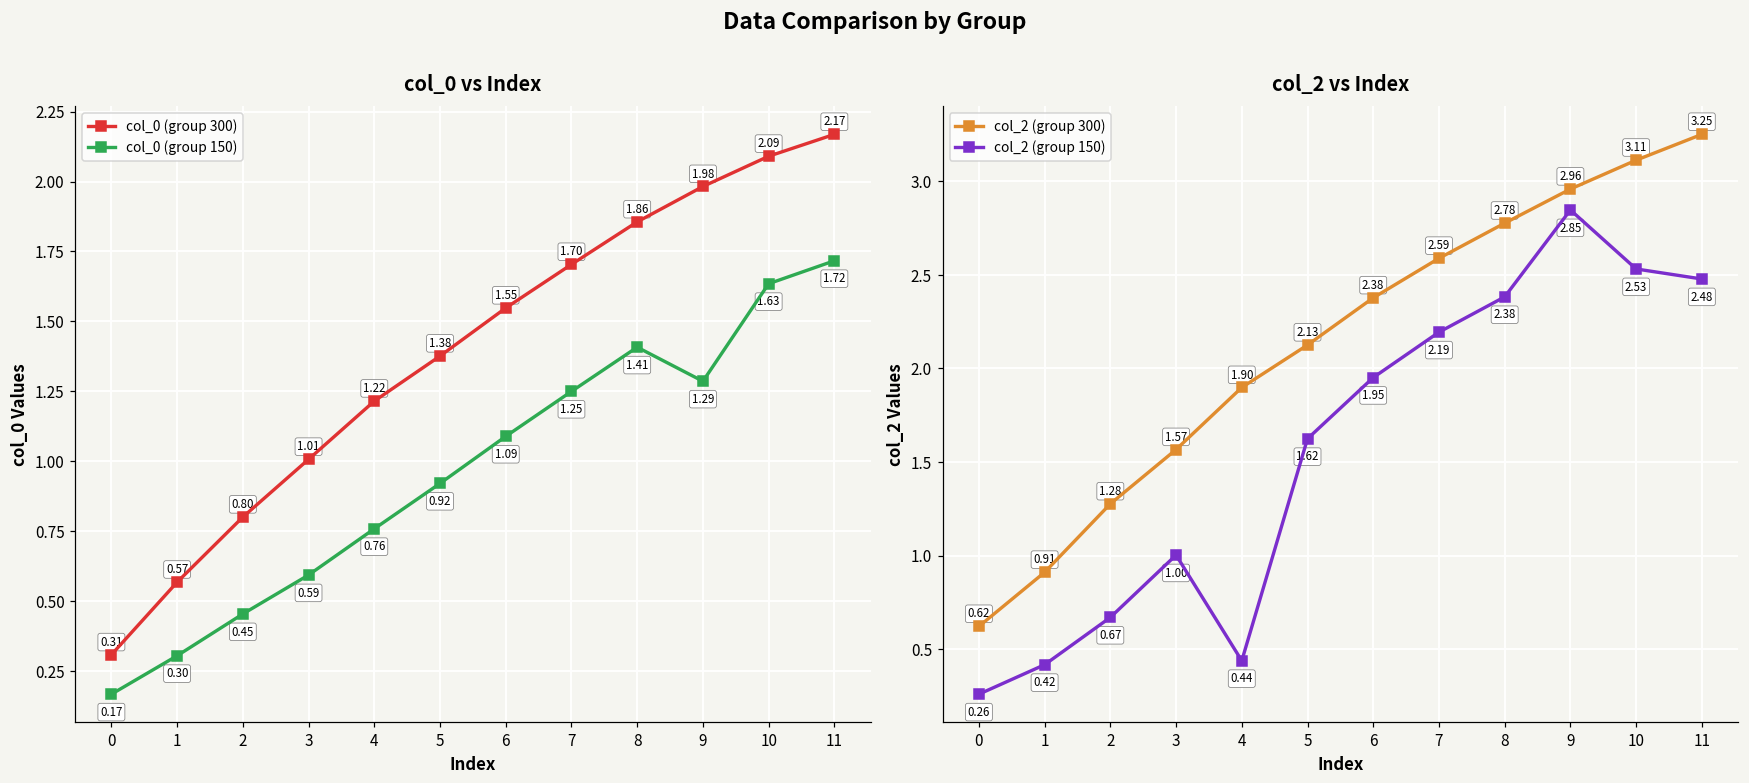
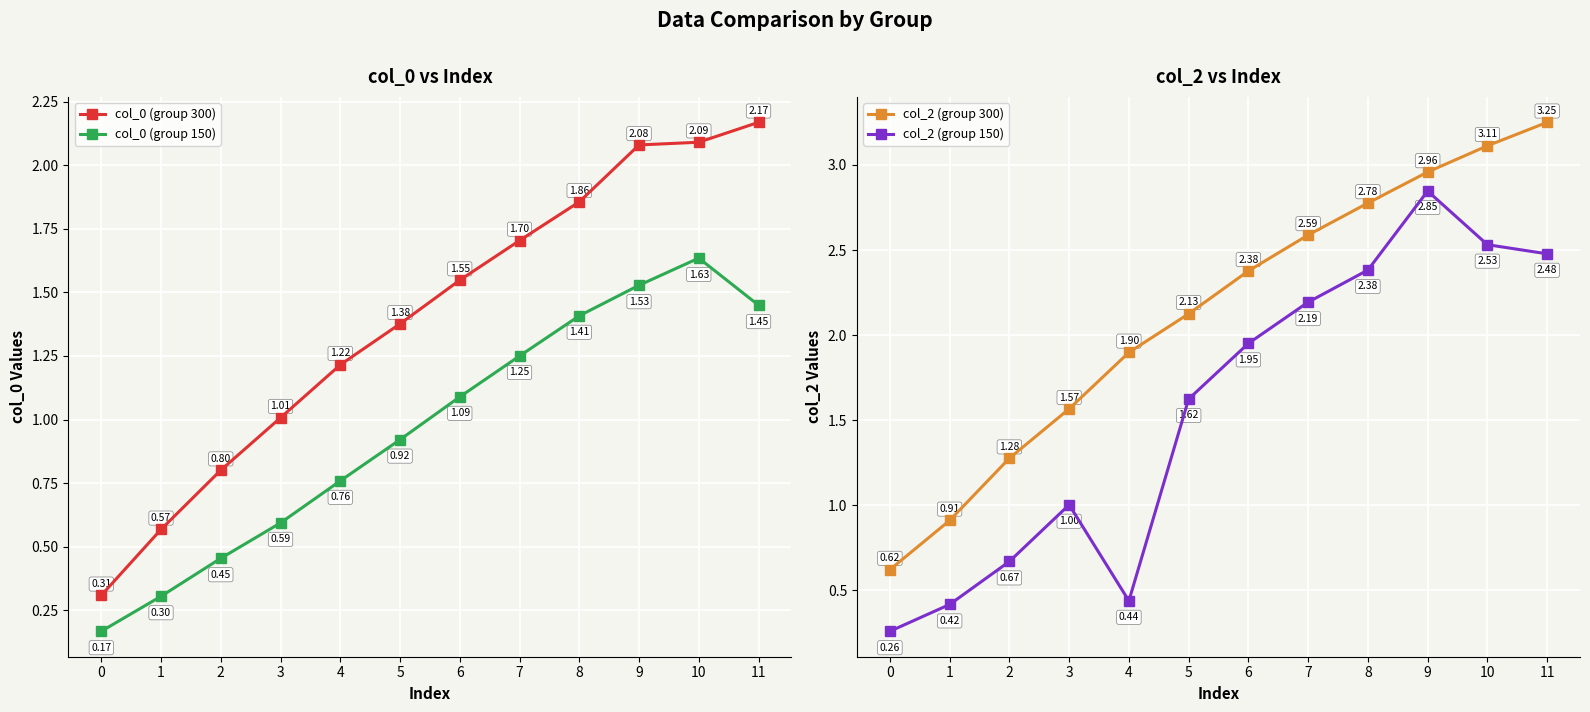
col_0 vs Index, col_0 (group 300), 9: 1.98 -> 2.08
col_0 vs Index, col_0 (group 150), 9: 1.29 -> 1.53
col_0 vs Index, col_0 (group 150), 11: 1.72 -> 1.45
